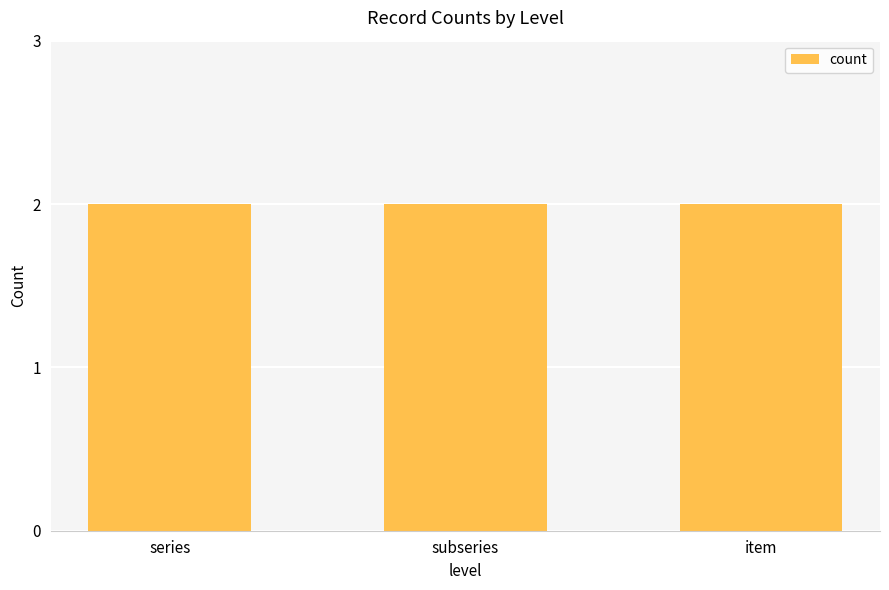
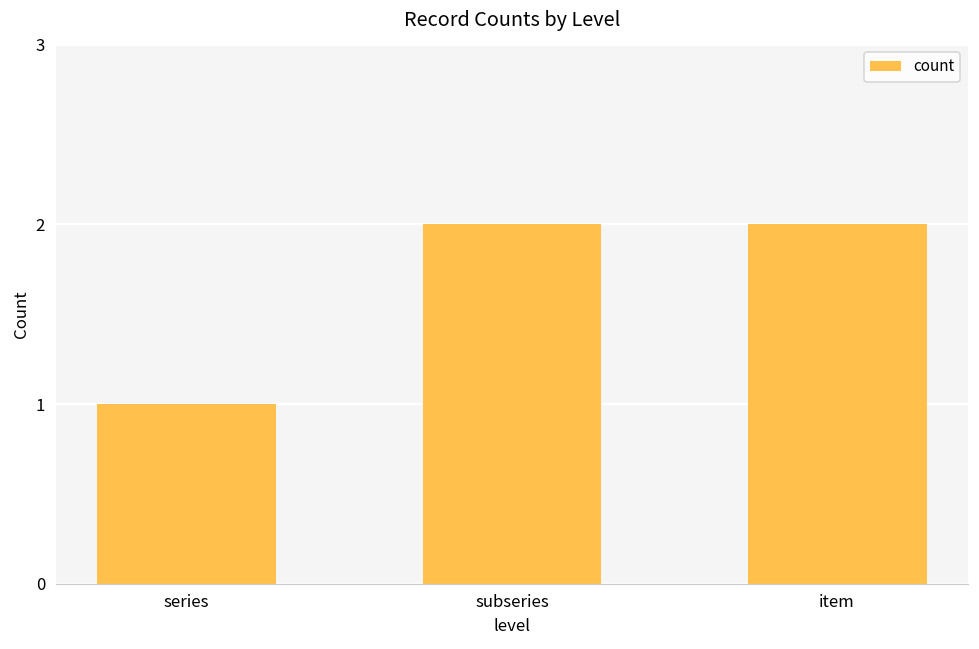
series: 2 -> 1
